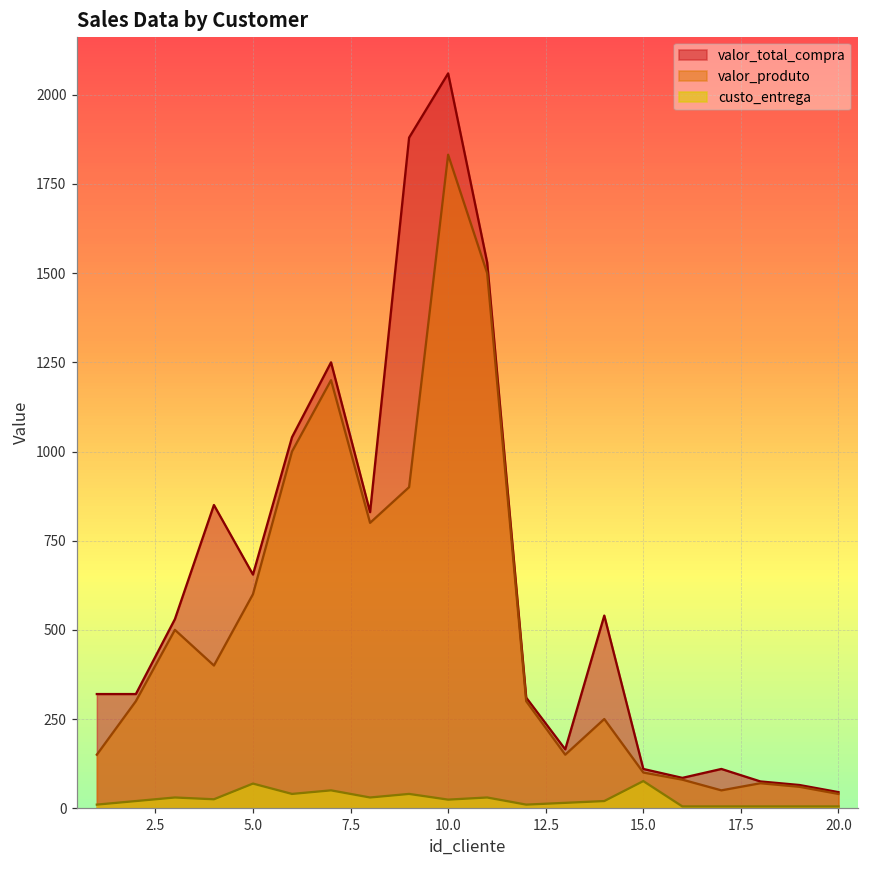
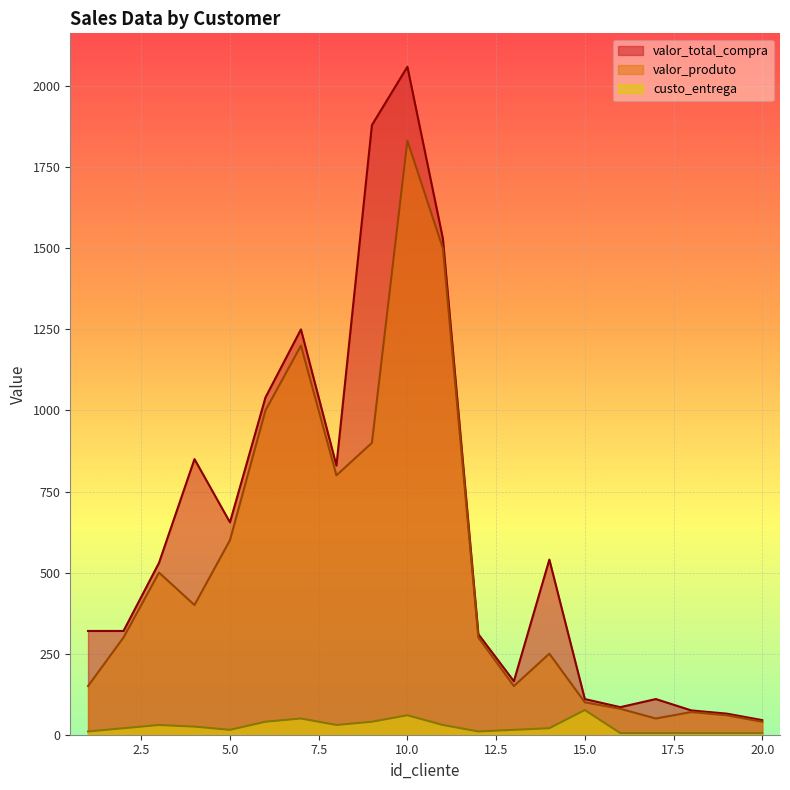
custo_entrega, 5.0: 70 -> 20
custo_entrega, 10.0: 20 -> 60
